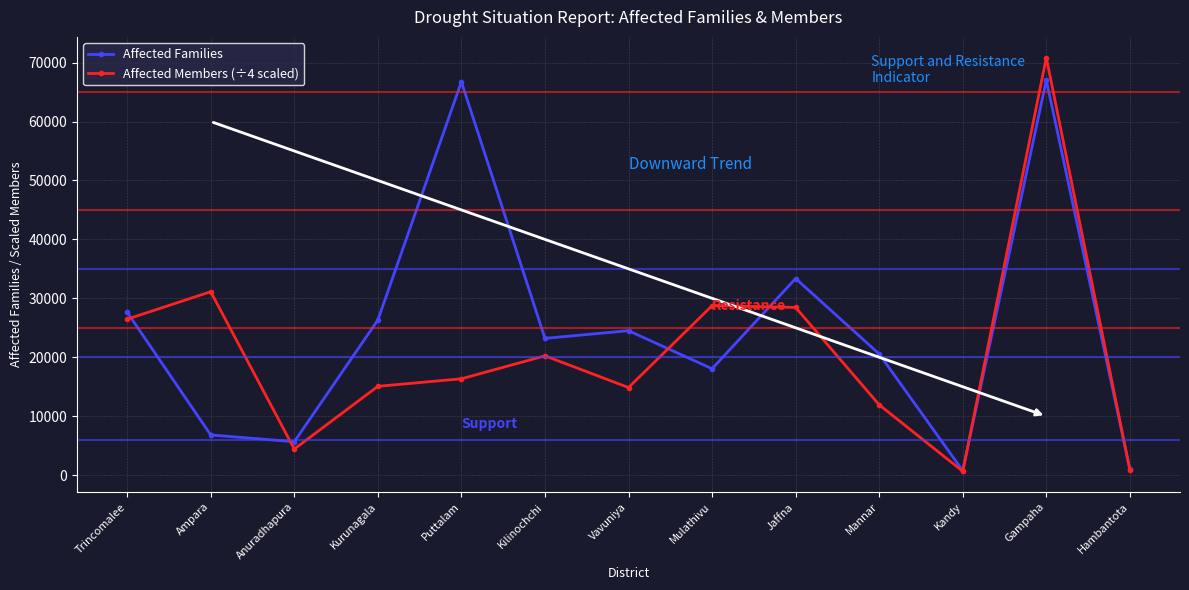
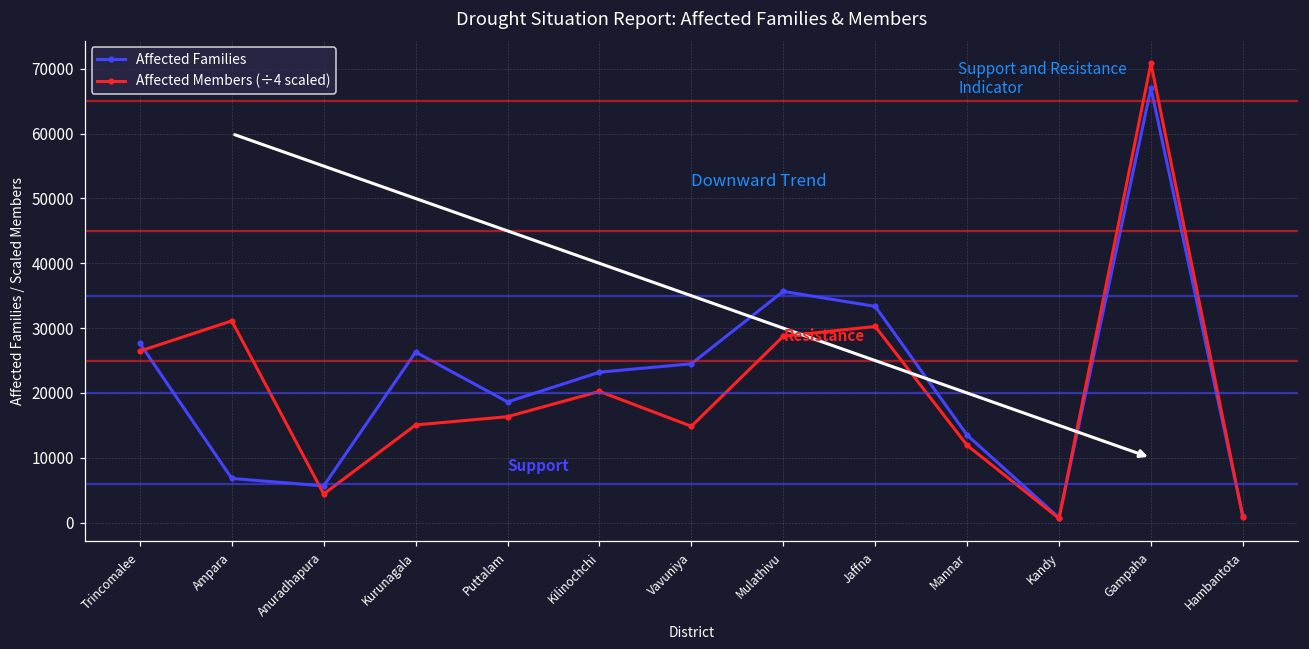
Affected Families, Puttalam: 67000 -> 19000
Affected Families, Mulathivu: 18000 -> 36000
Affected Members (÷4 scaled), Jaffna: 28000 -> 30000
Affected Families, Mannar: 21000 -> 13000
